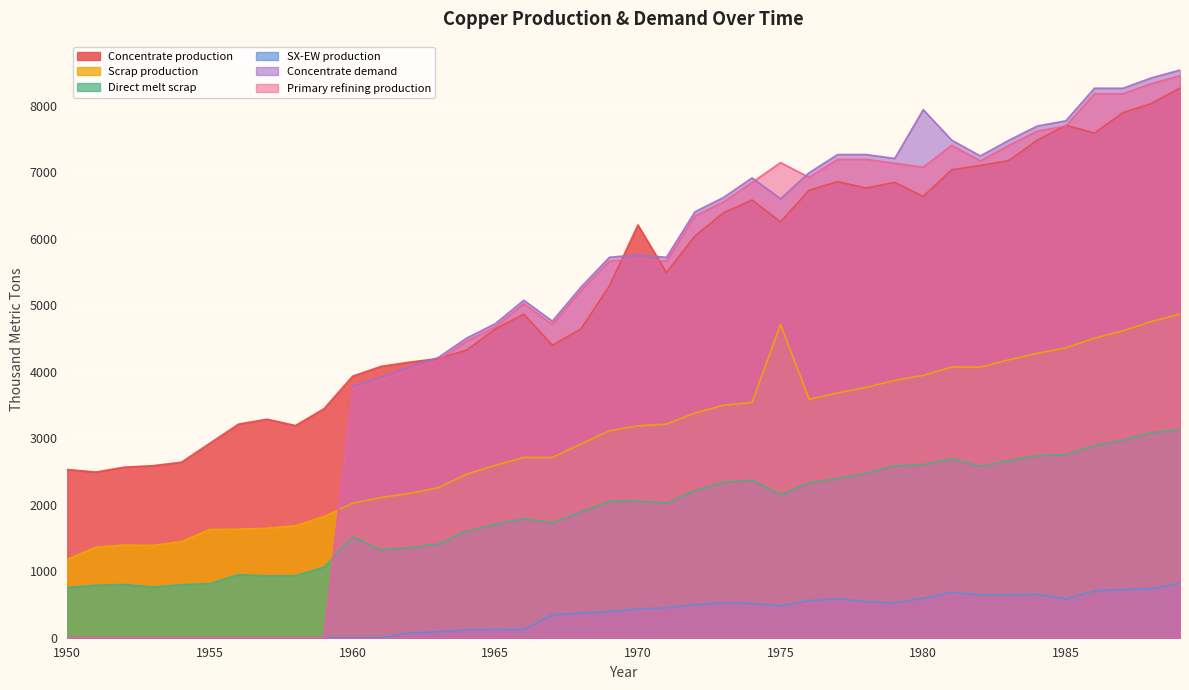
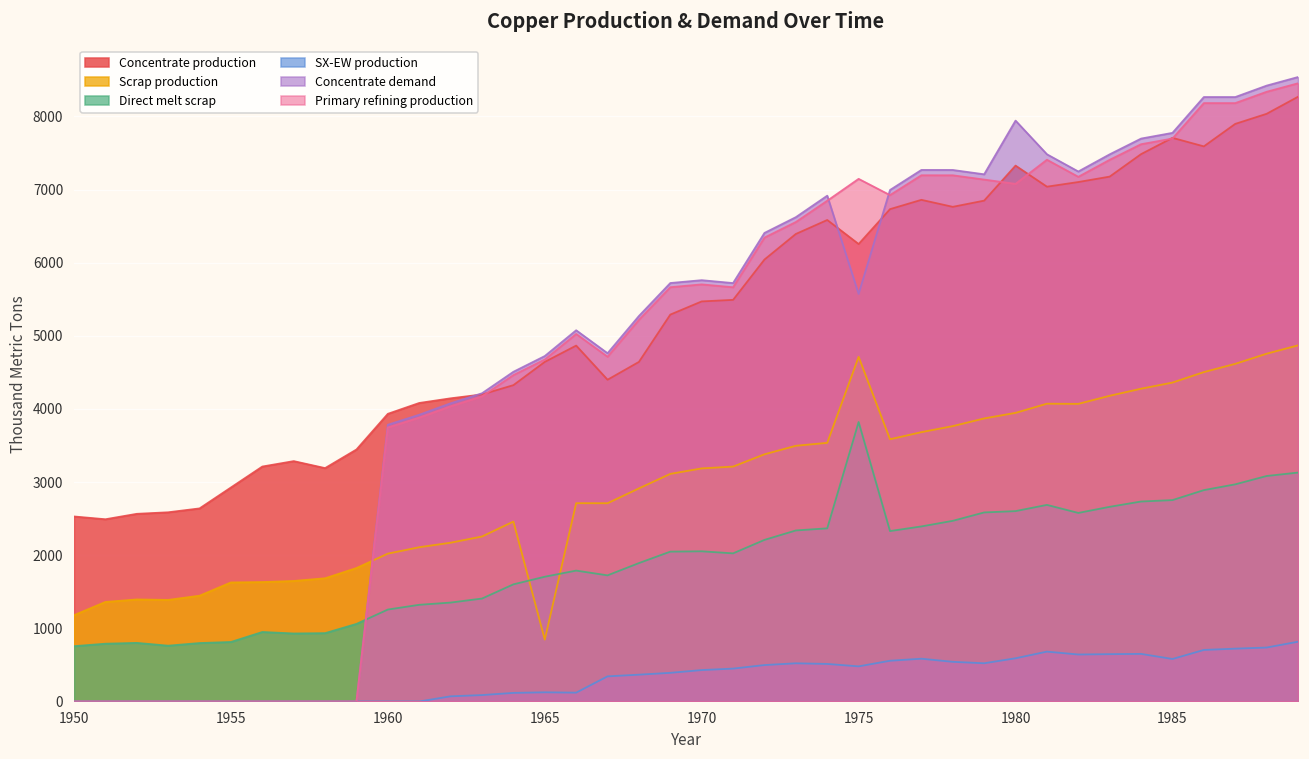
Direct melt scrap, 1960: 1500 -> 1300
Scrap production, 1965: 2600 -> 800
Concentrate production, 1970: 6200 -> 5500
Direct melt scrap, 1975: 2200 -> 3800
Concentrate demand, 1975: 6600 -> 5600
Concentrate production, 1980: 6600 -> 7300
